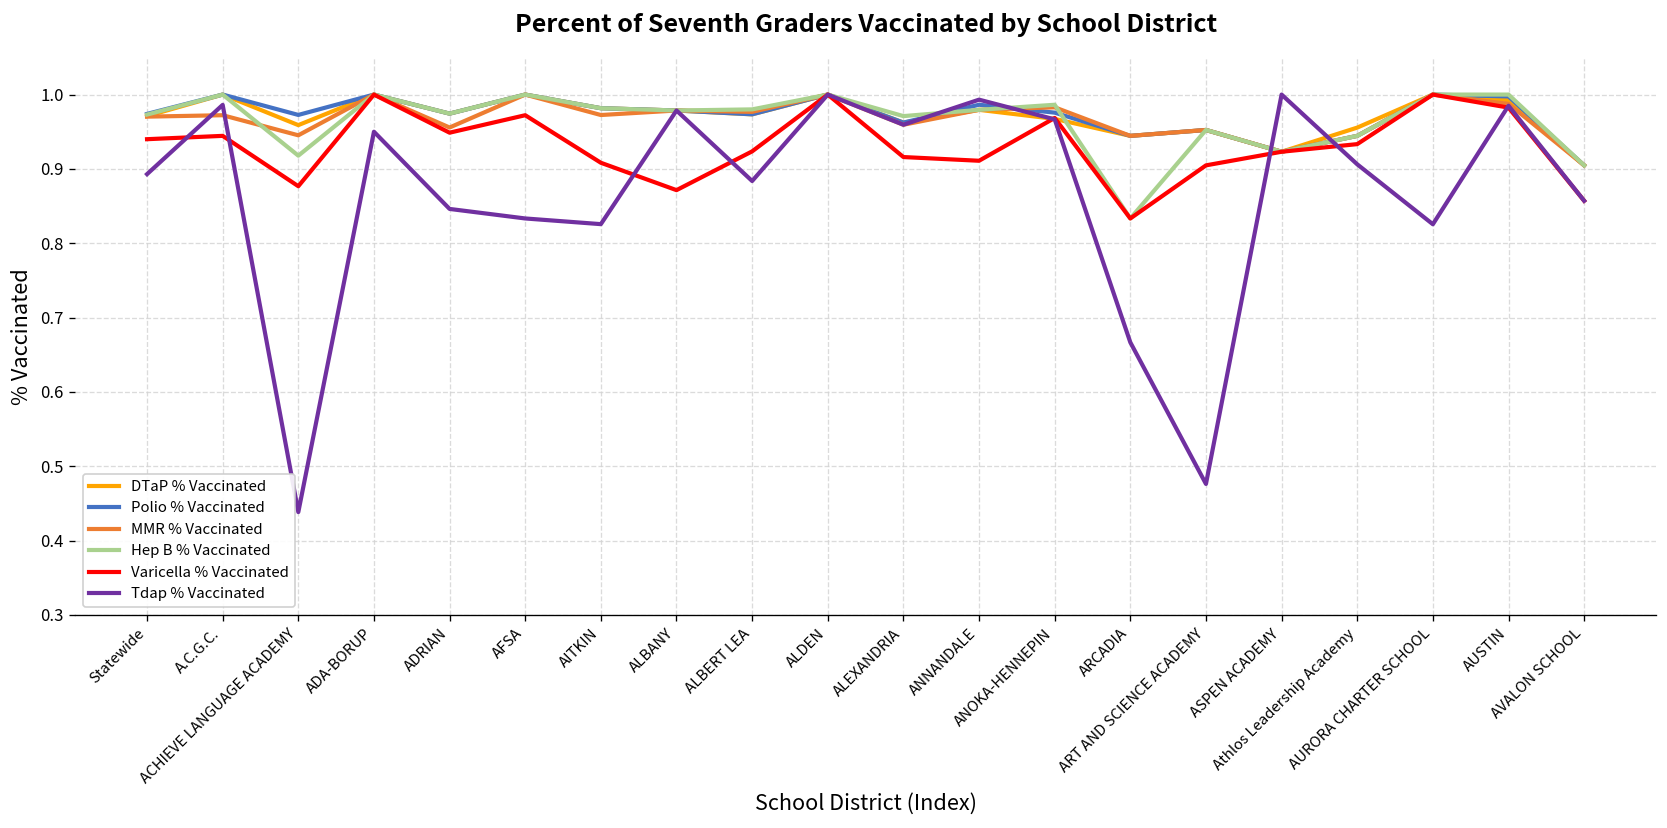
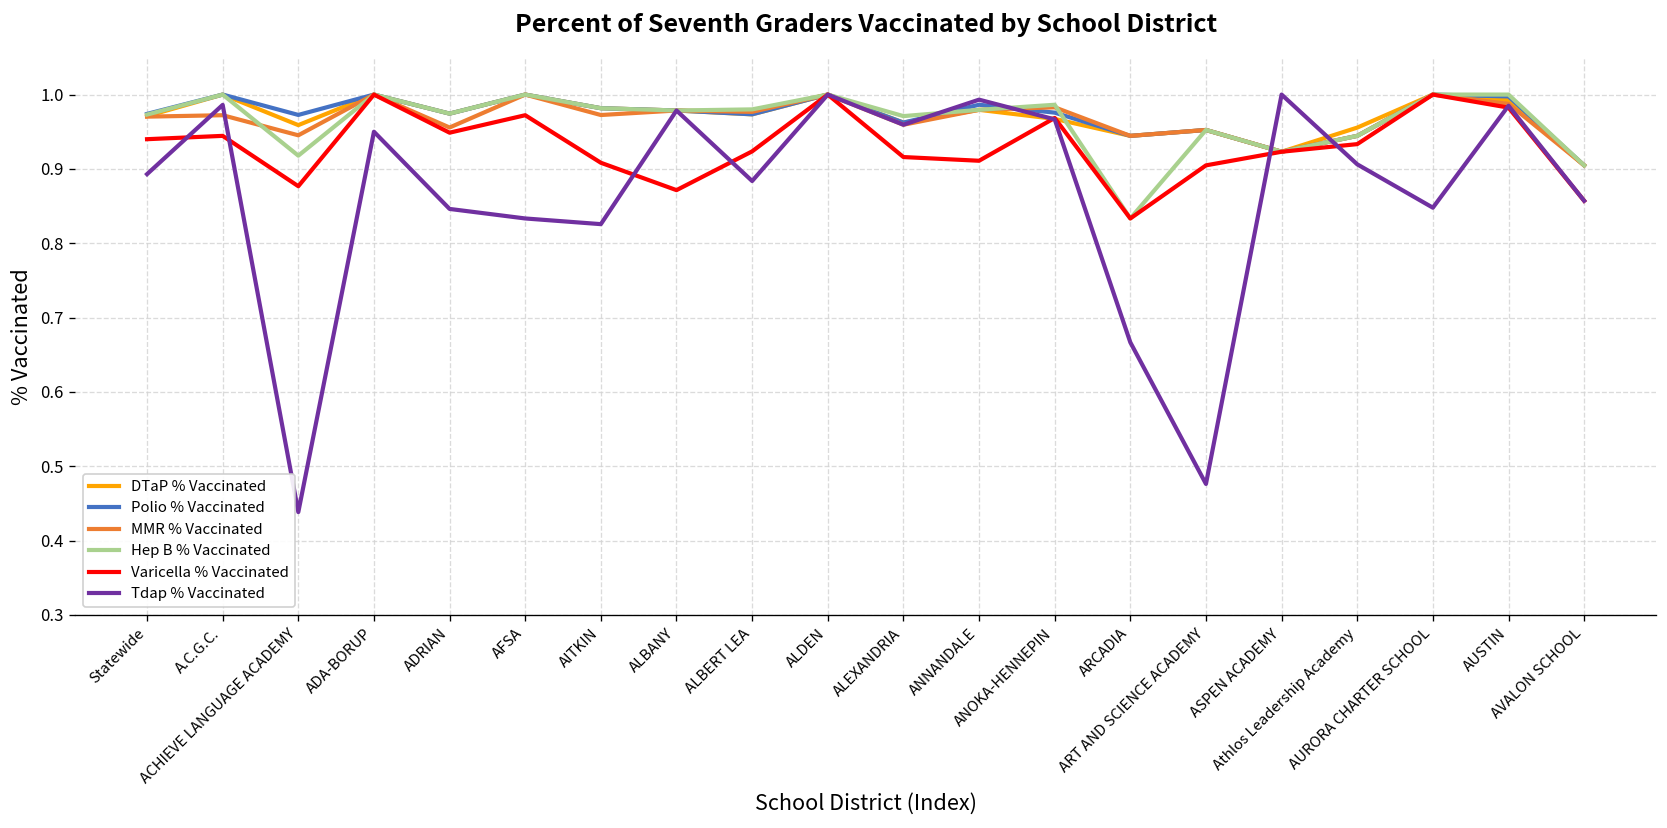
Tdap % Vaccinated, AURORA CHARTER SCHOOL: 0.83 -> 0.85
